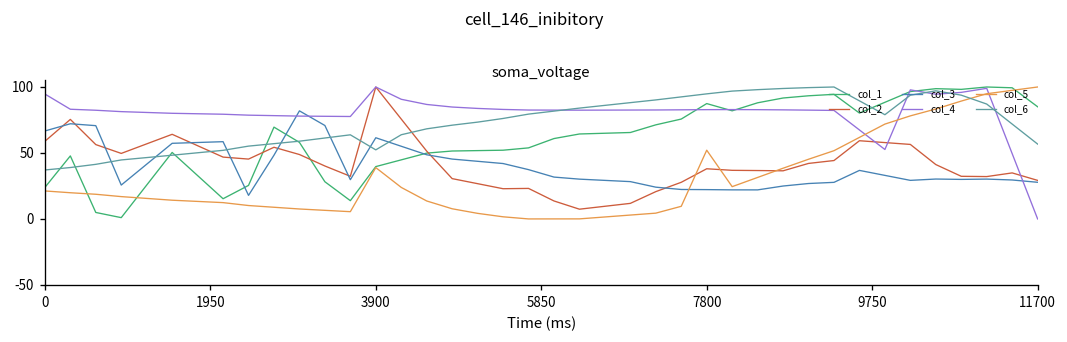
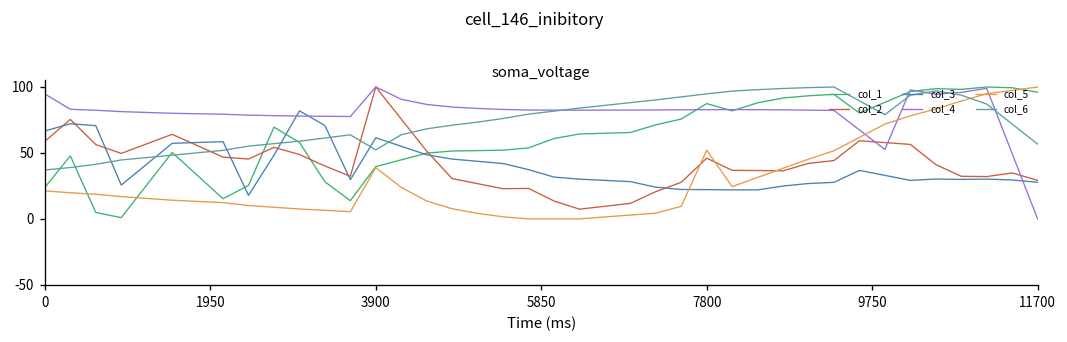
col_2, 7800: 38 -> 46
col_1, 11700: 85 -> 96
